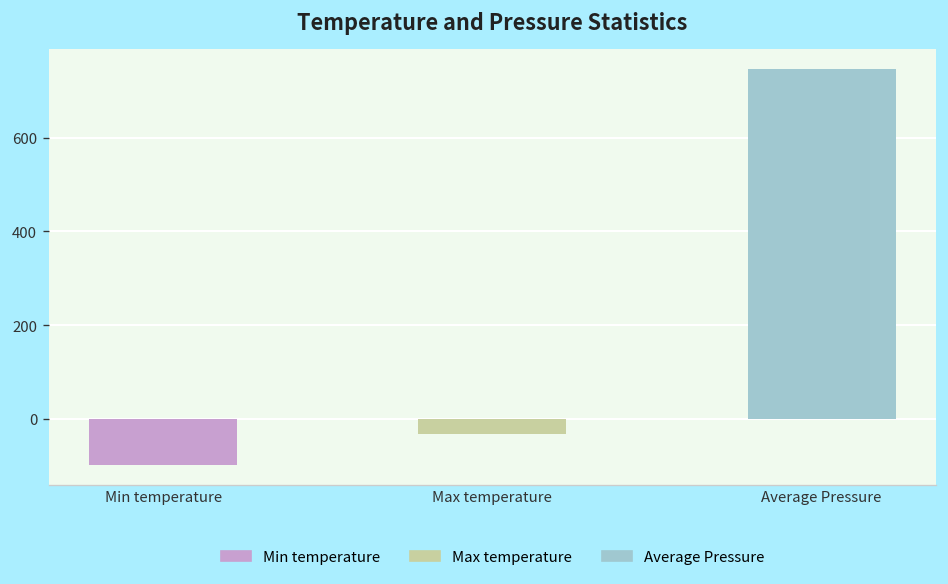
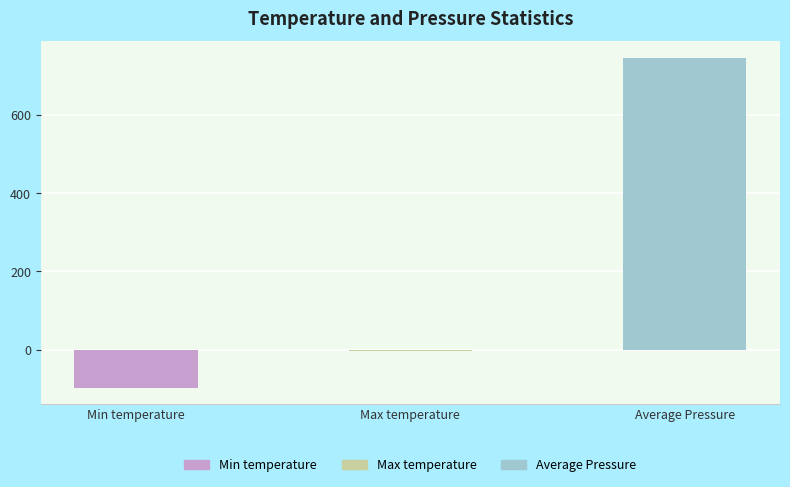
Max temperature: -30 -> 0
